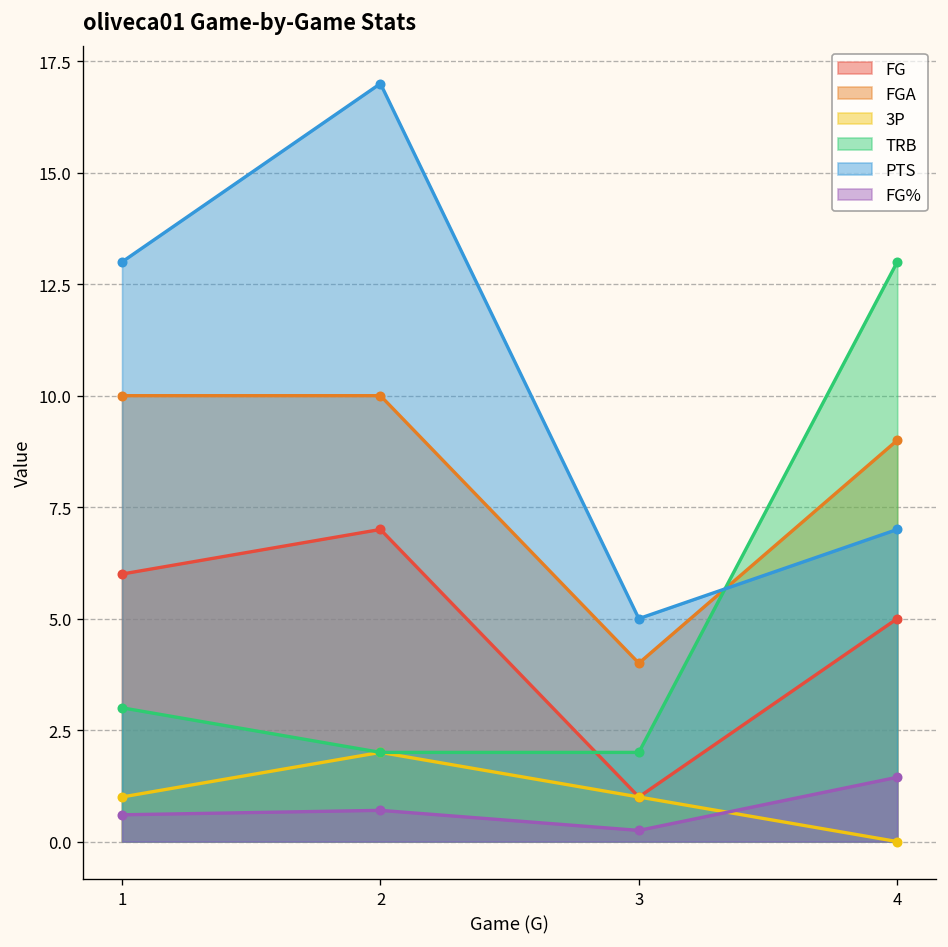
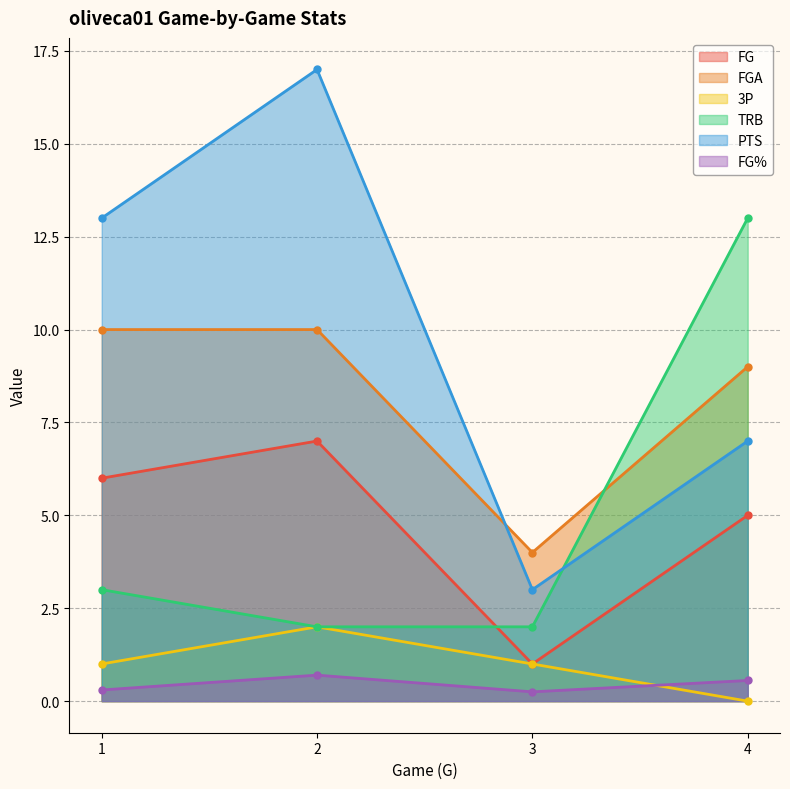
FG%, 1: 0.6 -> 0.3
PTS, 3: 5 -> 3
FG%, 4: 1.4 -> 0.6
